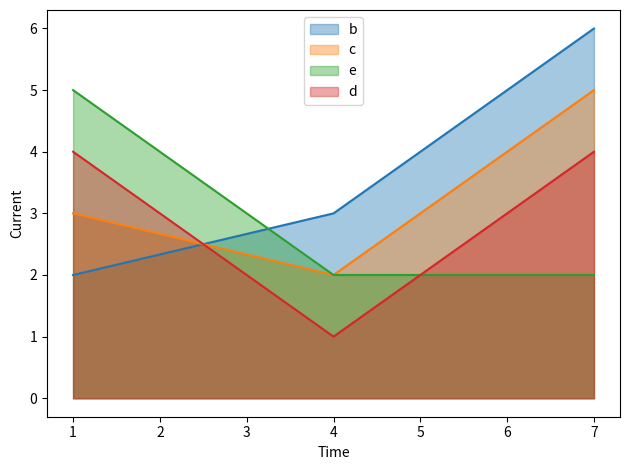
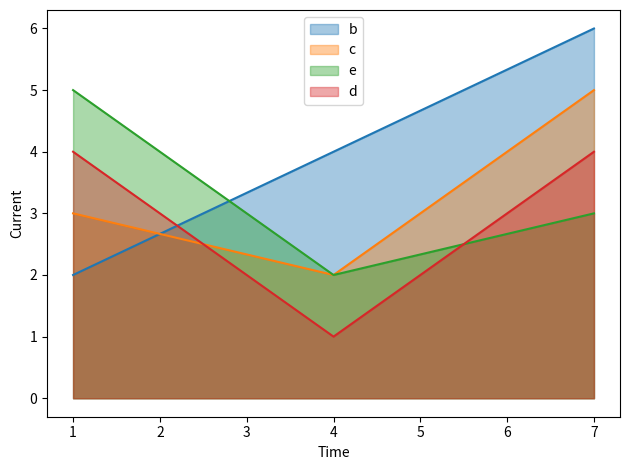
b, 4: 3 -> 4
e, 7: 2 -> 3
